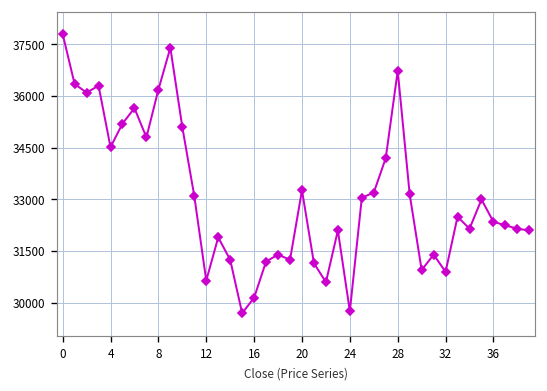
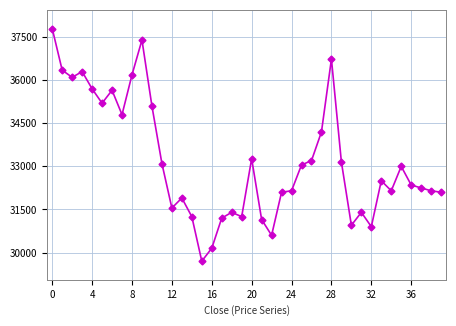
4: 34500 -> 35700
12: 30600 -> 31600
24: 29800 -> 32200
